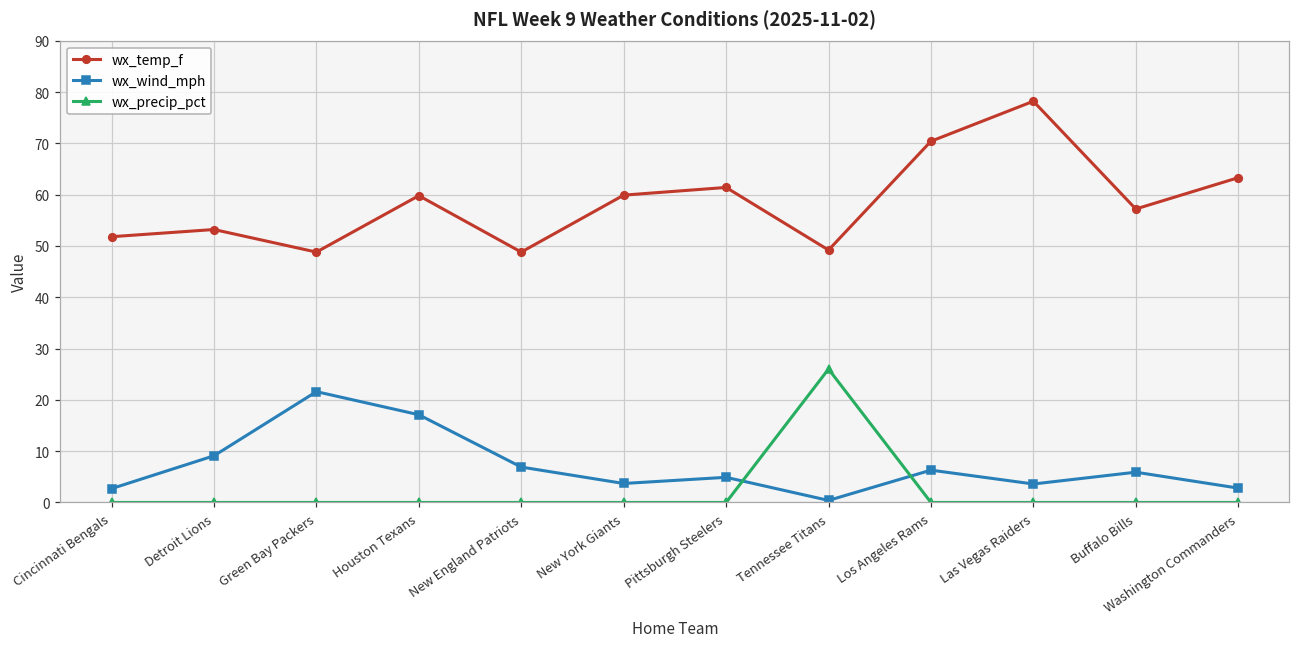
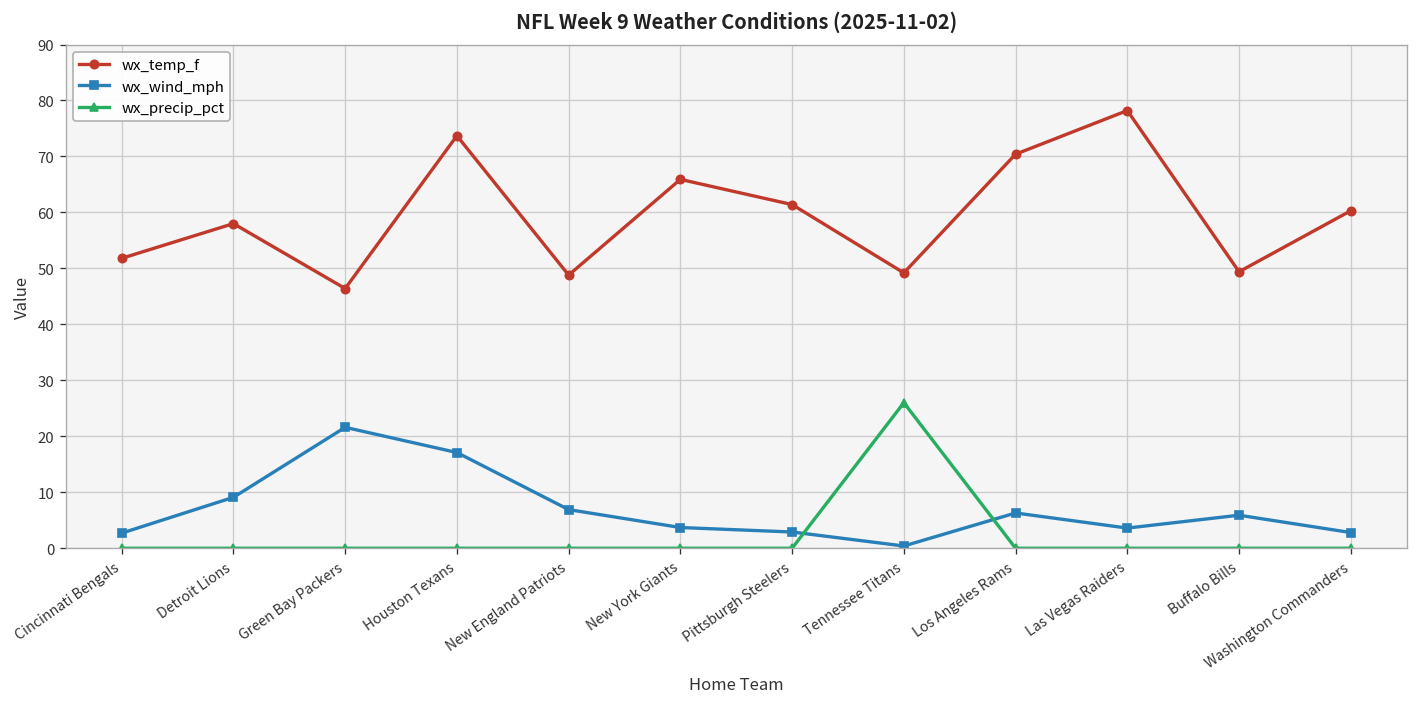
wx_temp_f, Detroit Lions: 53 -> 58
wx_temp_f, Green Bay Packers: 49 -> 46
wx_temp_f, Houston Texans: 60 -> 74
wx_temp_f, New York Giants: 60 -> 66
wx_wind_mph, Pittsburgh Steelers: 5 -> 3
wx_temp_f, Buffalo Bills: 57 -> 49
wx_temp_f, Washington Commanders: 63 -> 60
